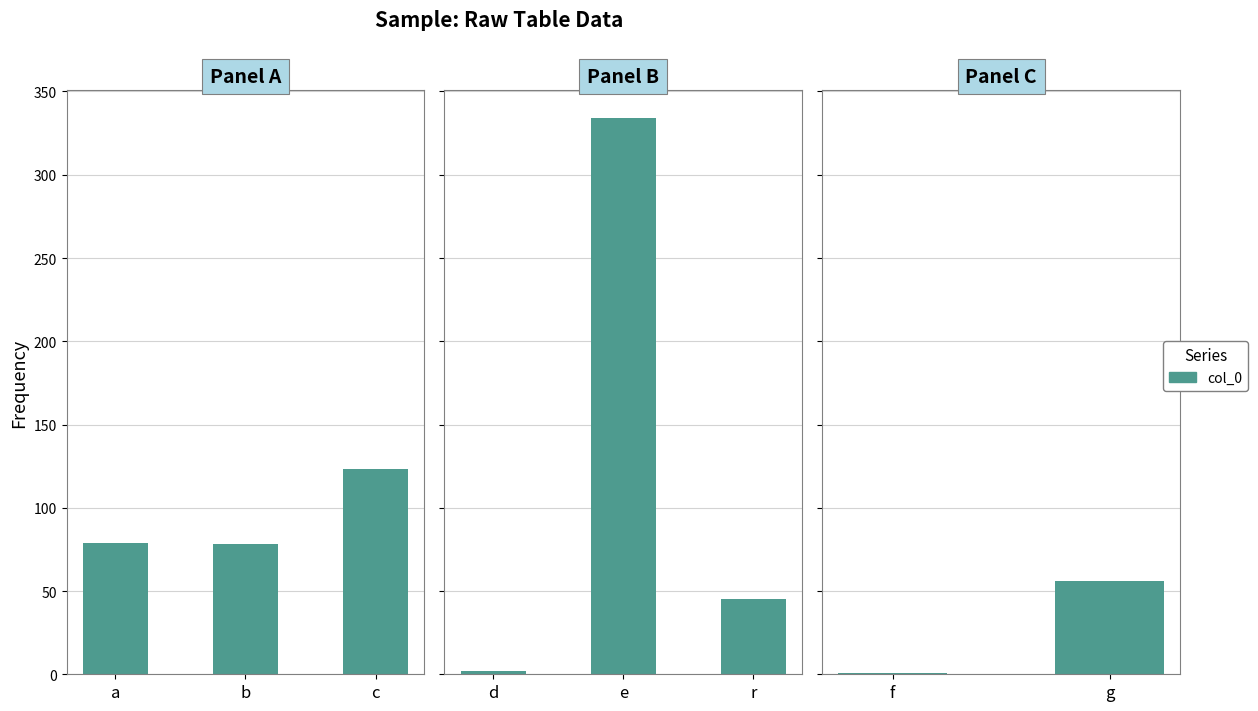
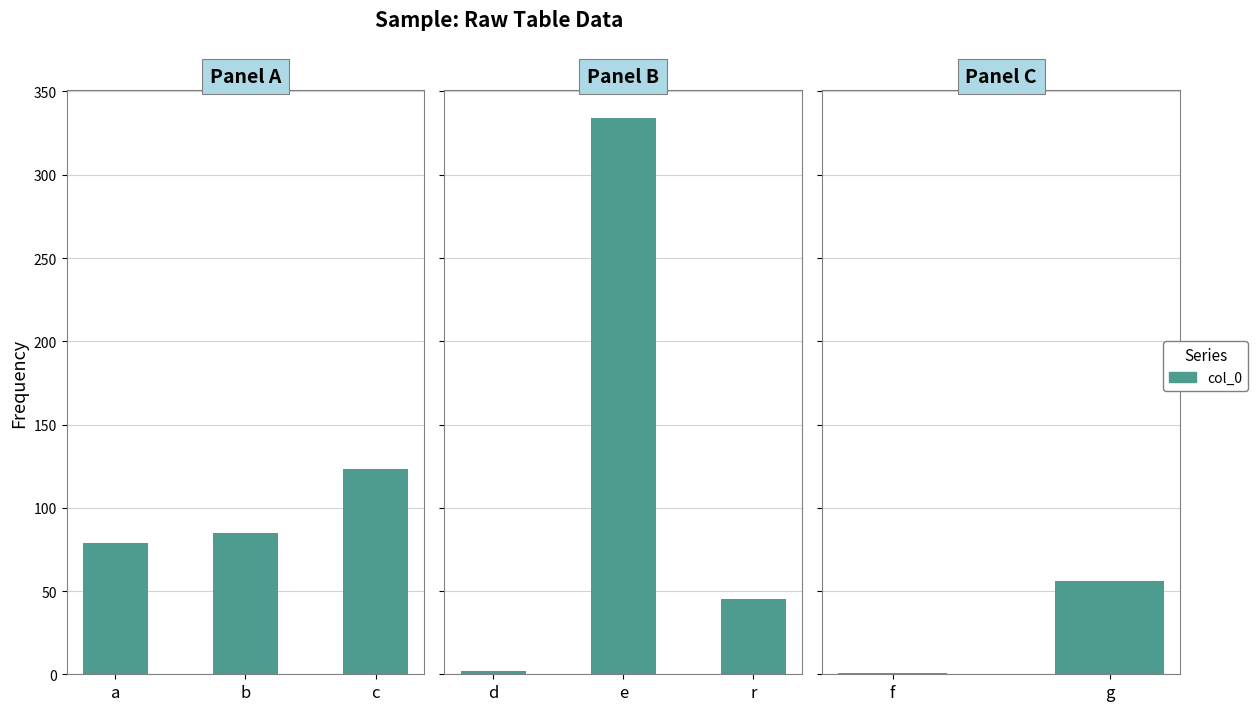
Panel A, b: 78 -> 85
